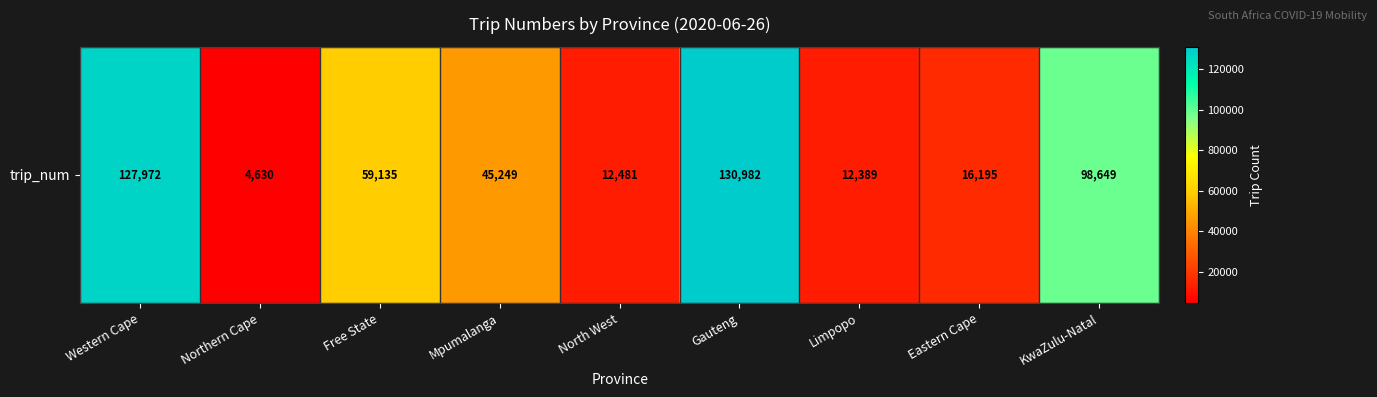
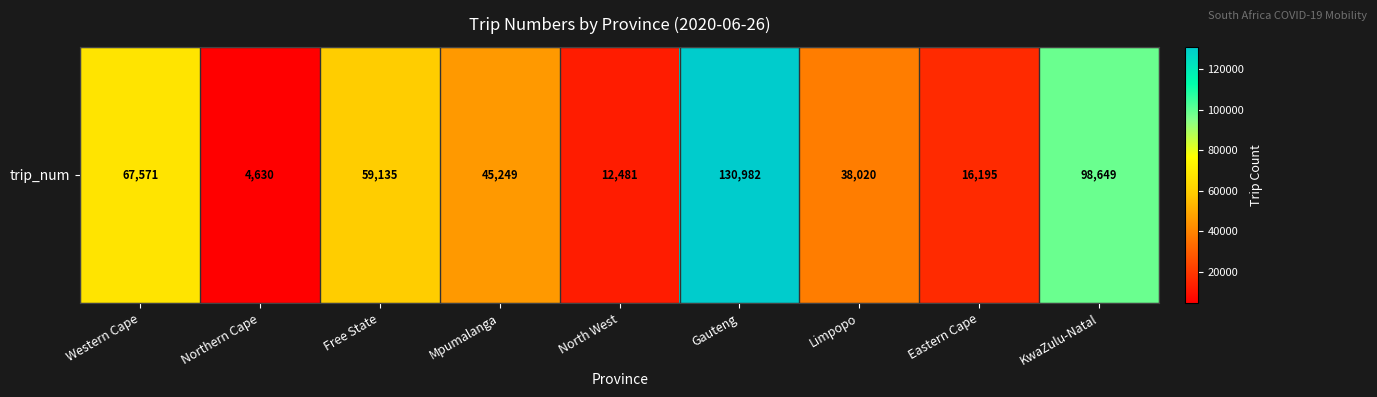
trip_num, Western Cape: 127,972 -> 67,571
trip_num, Limpopo: 12,389 -> 38,020
